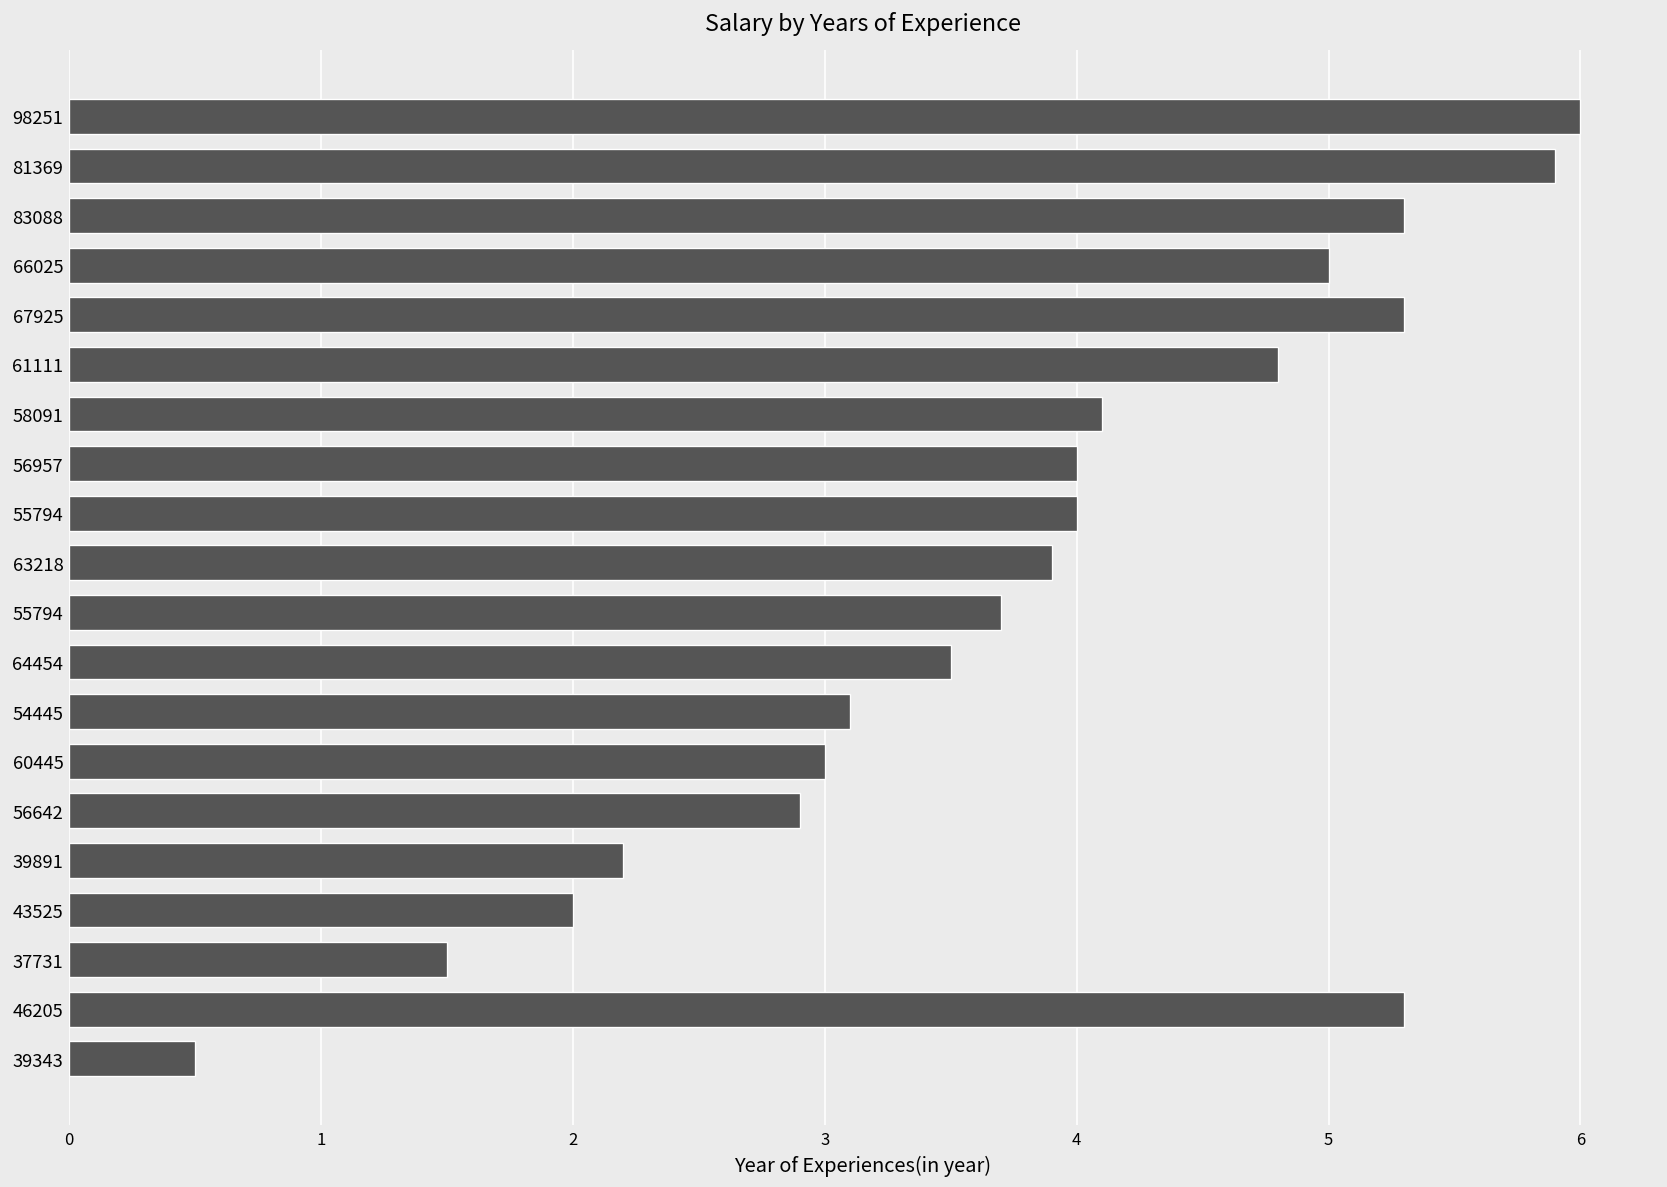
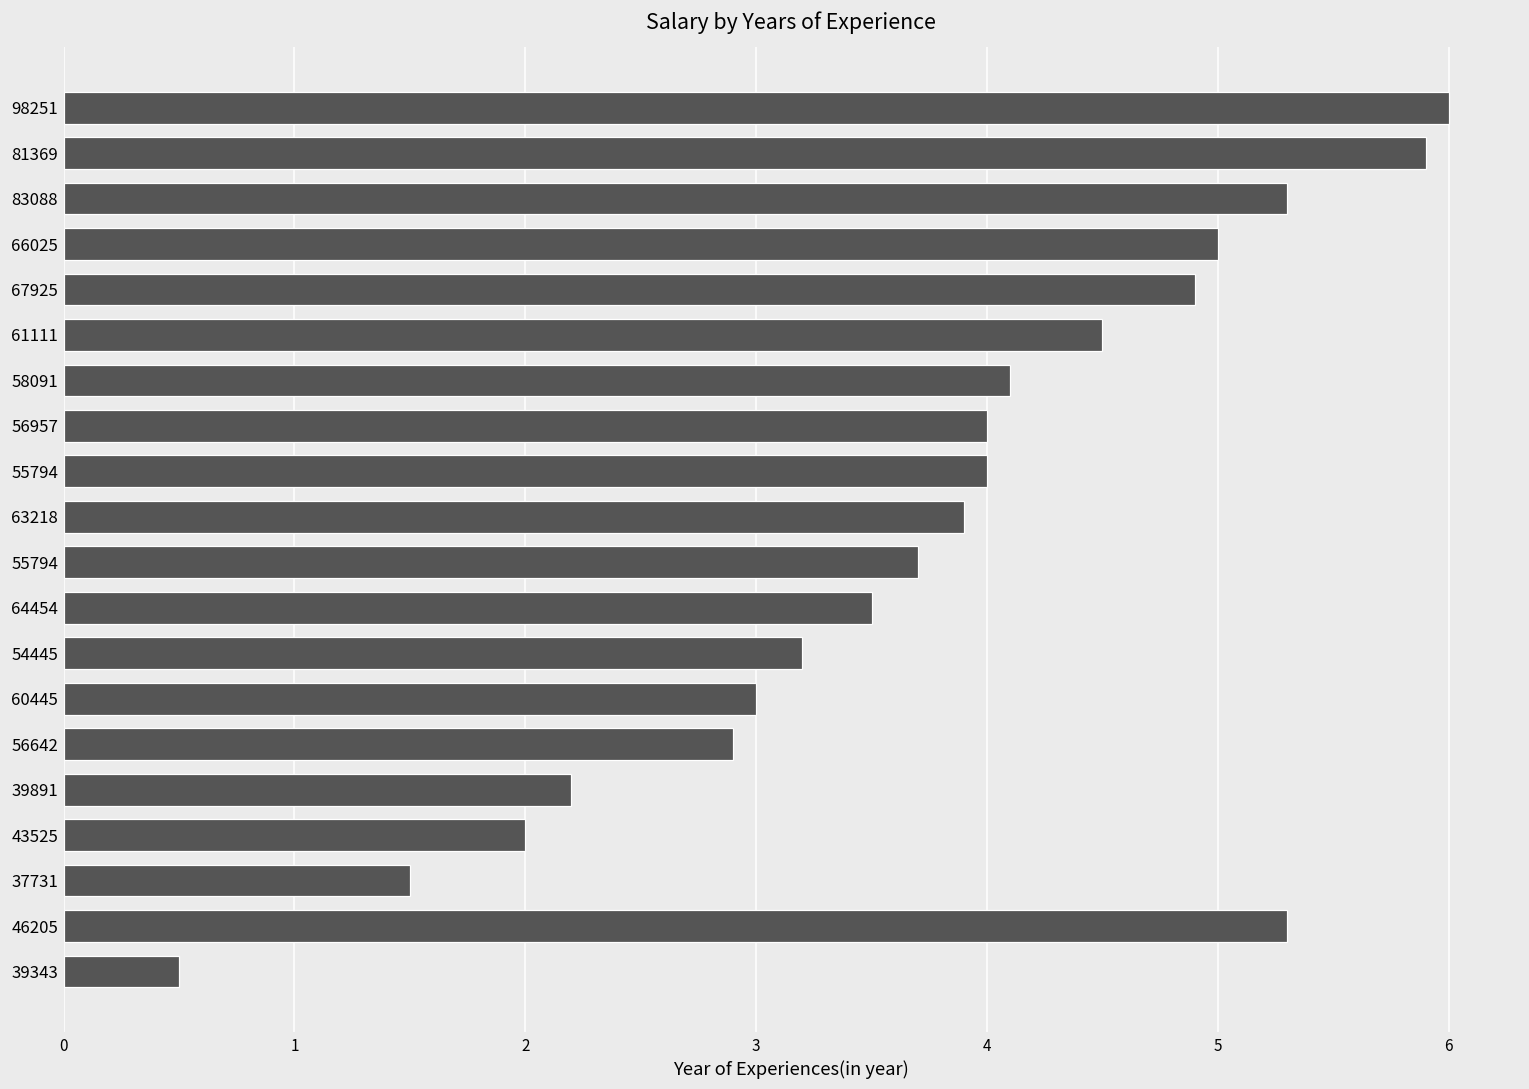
67925: 5.3 -> 4.9
61111: 4.8 -> 4.5
54445: 3.1 -> 3.2
